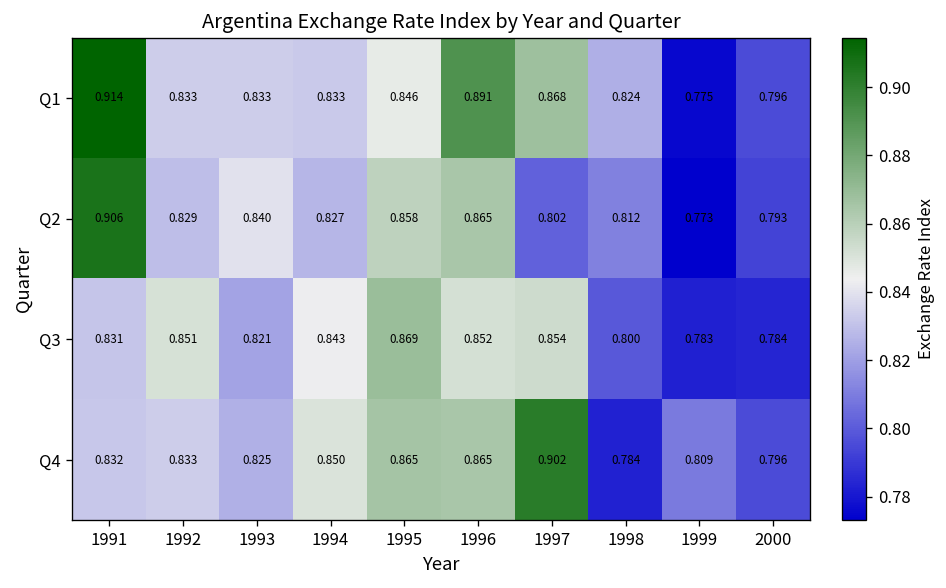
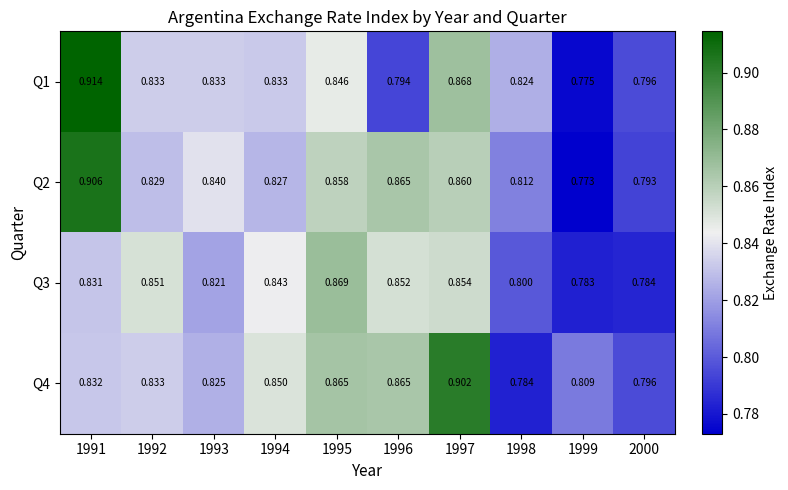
Q1, 1996: 0.891 -> 0.794
Q2, 1997: 0.802 -> 0.860
